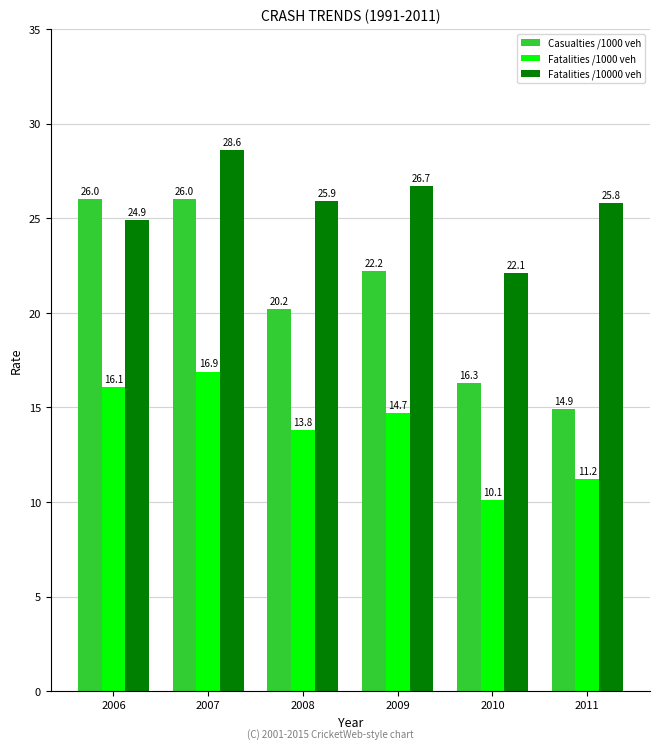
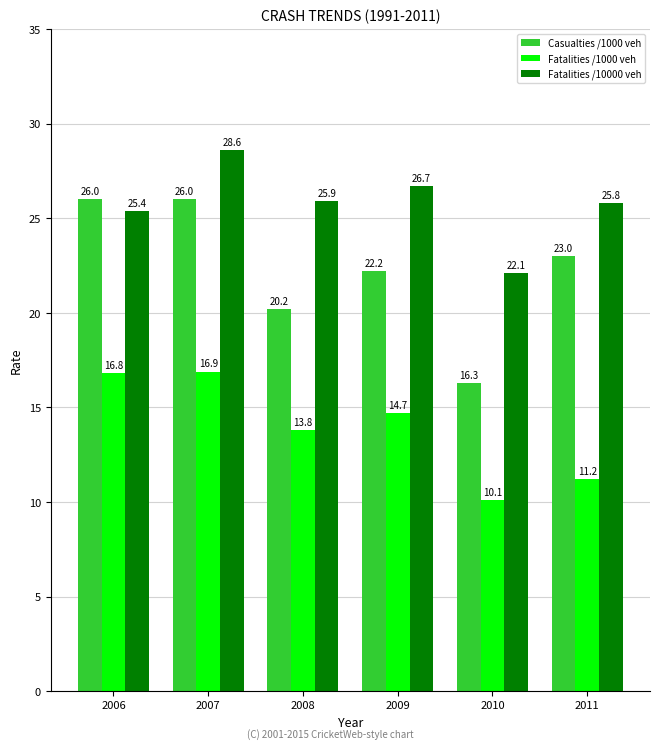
Fatalities /1000 veh, 2006: 16.1 -> 16.8
Fatalities /10000 veh, 2006: 24.9 -> 25.4
Casualties /1000 veh, 2011: 14.9 -> 23.0
